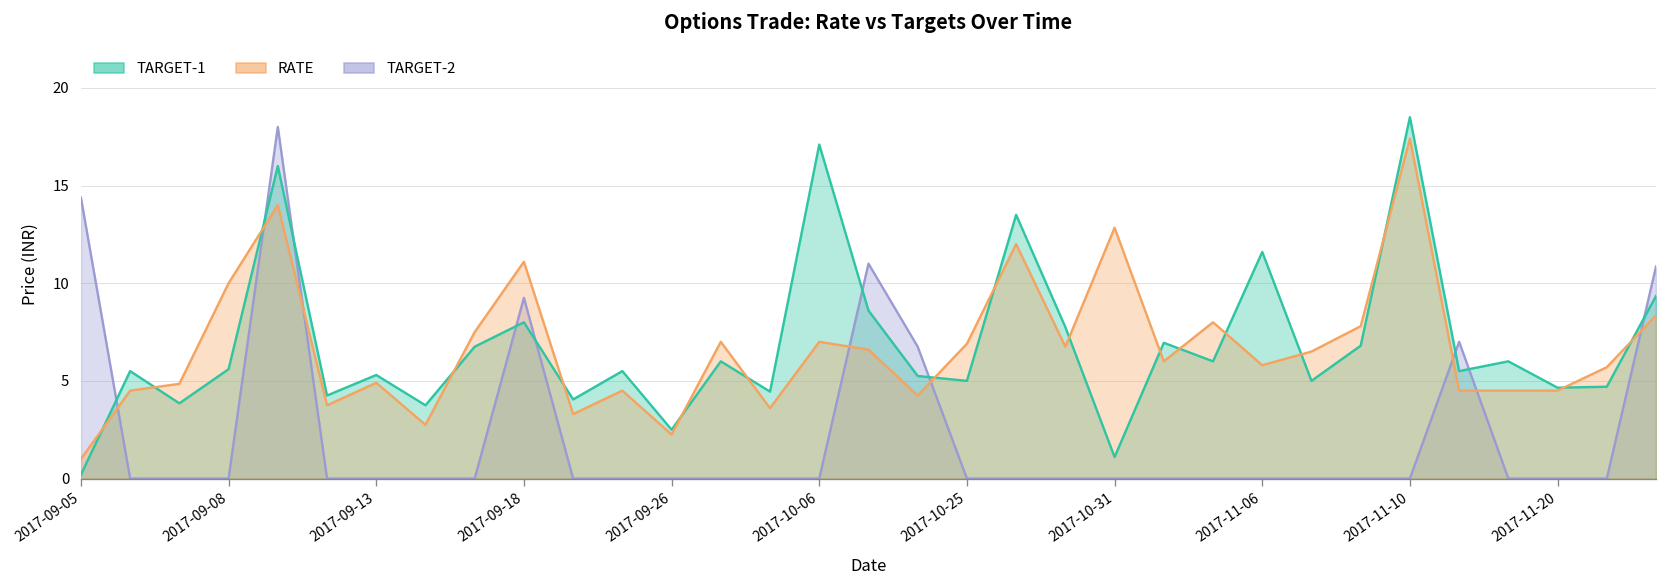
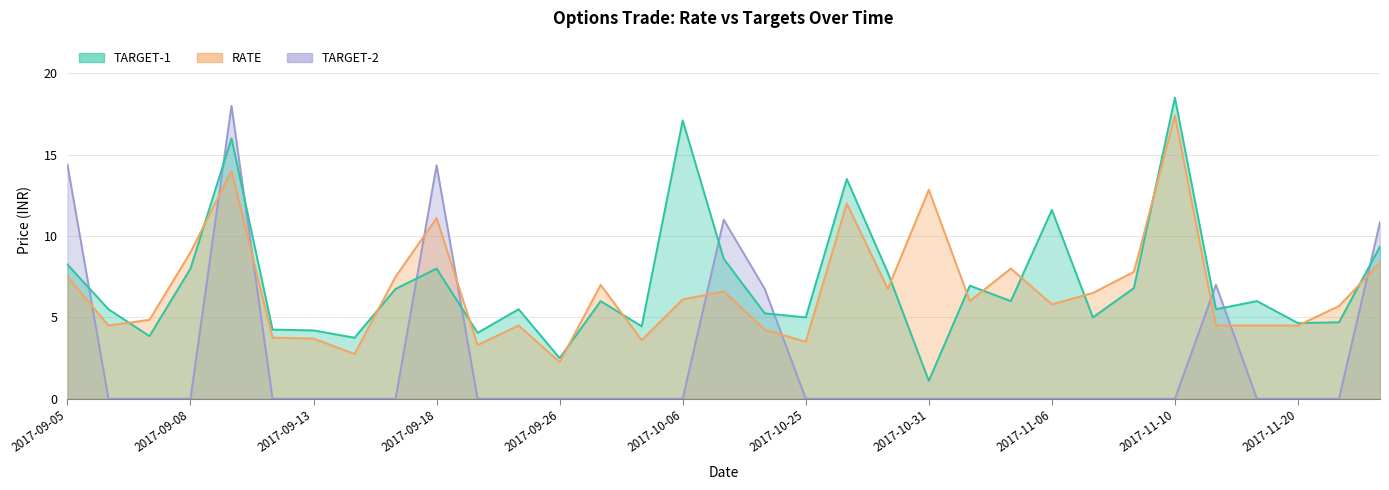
TARGET-1, 2017-09-05: 0.2 -> 8.3
RATE, 2017-09-05: 1.0 -> 7.5
TARGET-1, 2017-09-08: 5.6 -> 8.0
RATE, 2017-09-08: 10 -> 9
TARGET-1, 2017-09-13: 5.3 -> 4.2
RATE, 2017-09-13: 4.9 -> 3.7
TARGET-2, 2017-09-18: 9.3 -> 14.3
RATE, 2017-10-06: 7.0 -> 6.1
RATE, 2017-10-25: 6.9 -> 3.5
